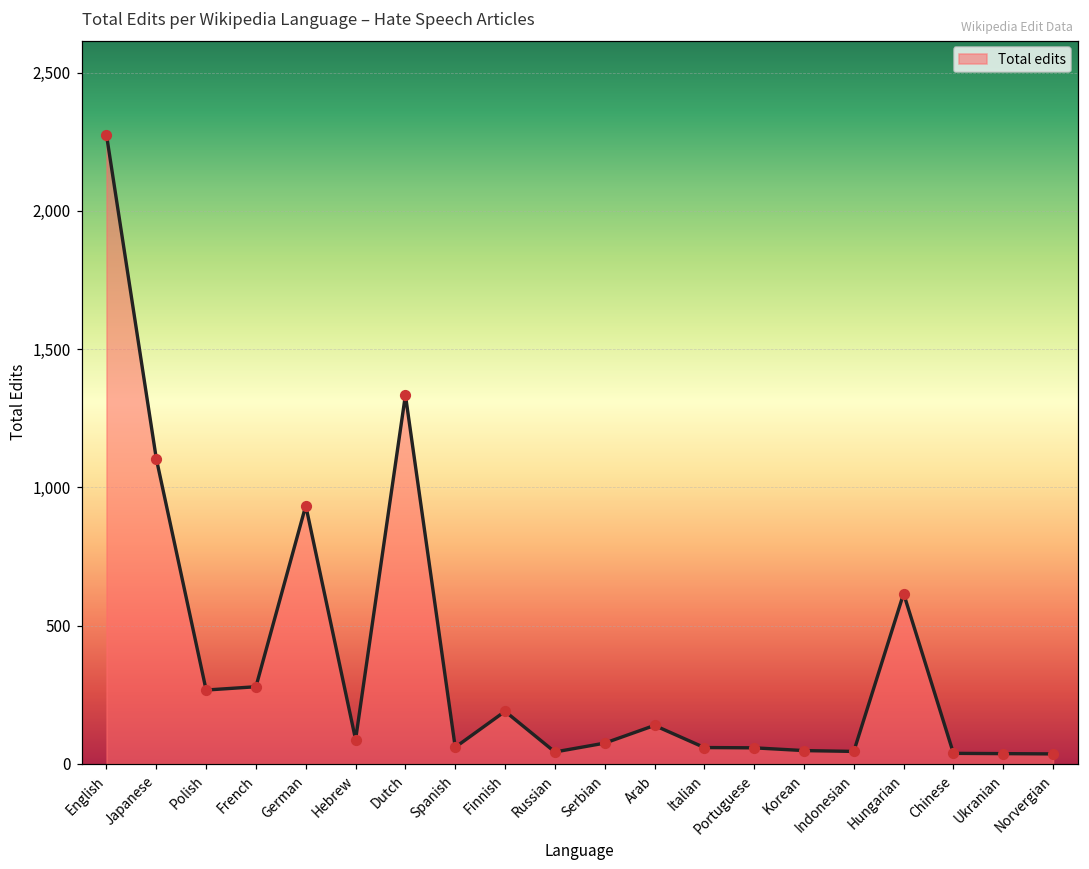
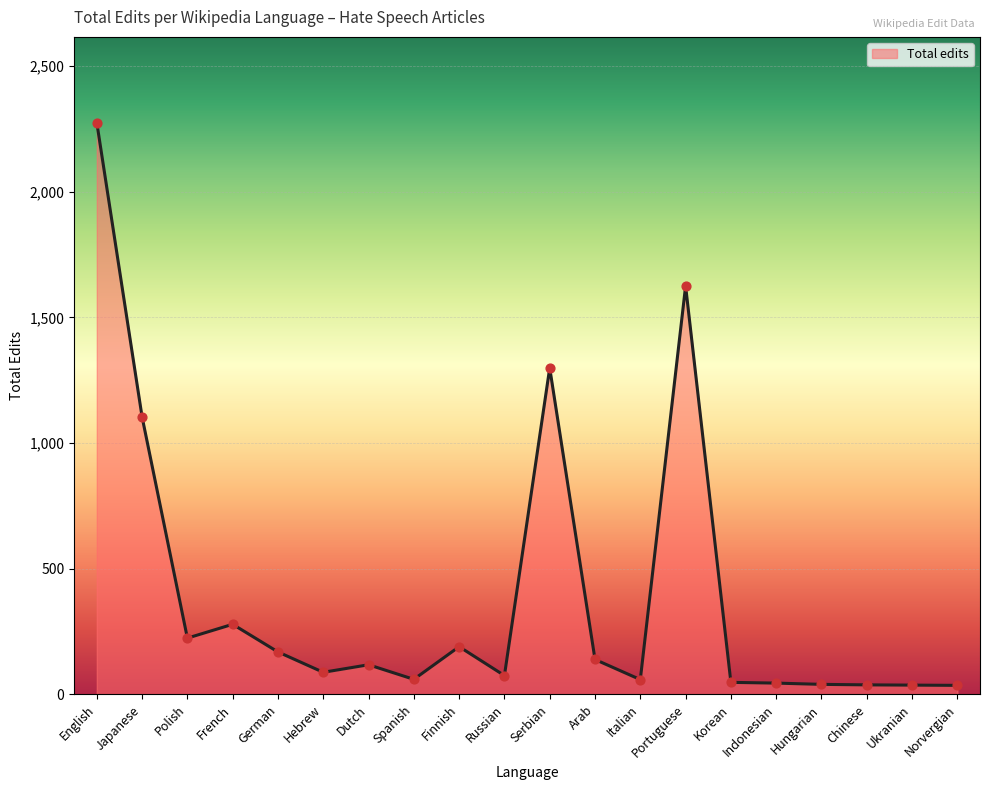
Polish: 270 -> 220
German: 930 -> 170
Dutch: 1,330 -> 120
Russian: 40 -> 80
Serbian: 80 -> 1,300
Portuguese: 60 -> 1,630
Hungarian: 620 -> 40
